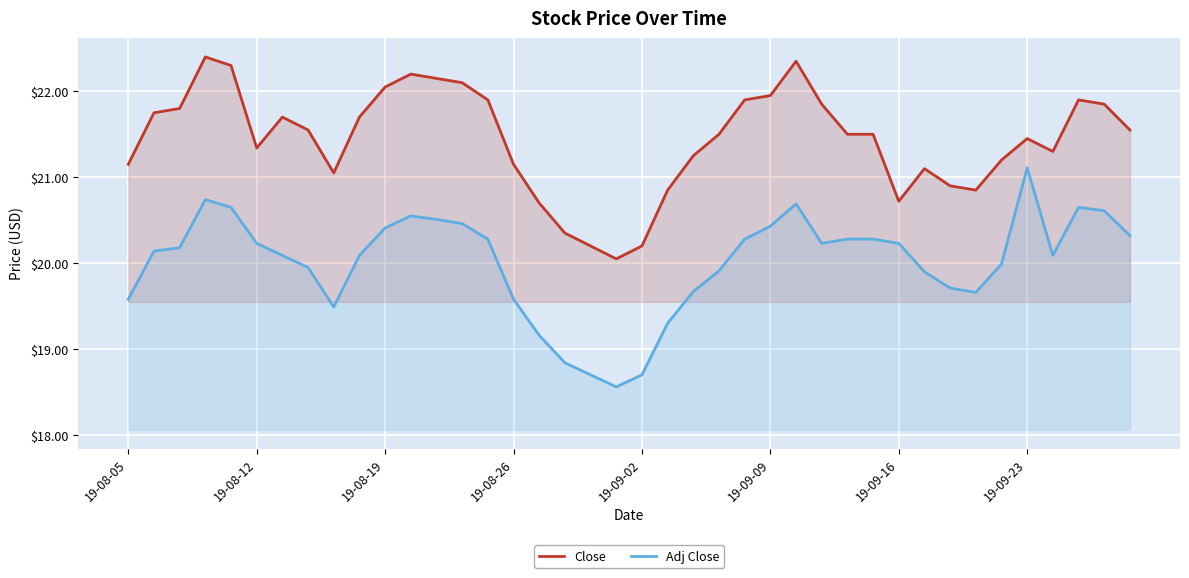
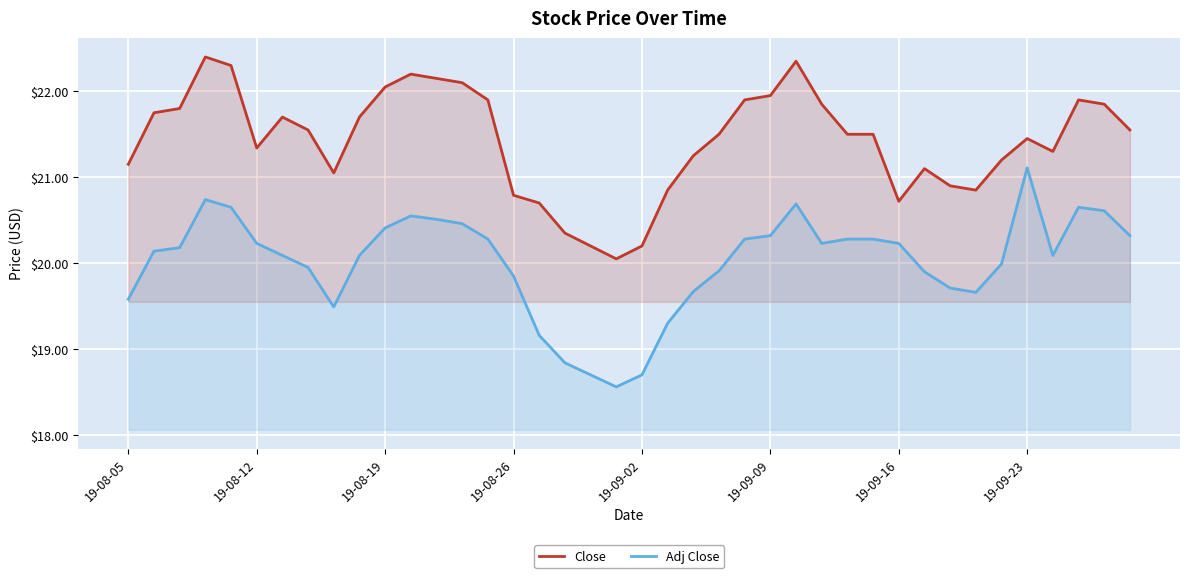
Close, 19-08-26: $21.2 -> $20.8
Adj Close, 19-08-26: $19.6 -> $19.9
Adj Close, 19-09-09: $20.4 -> $20.3
